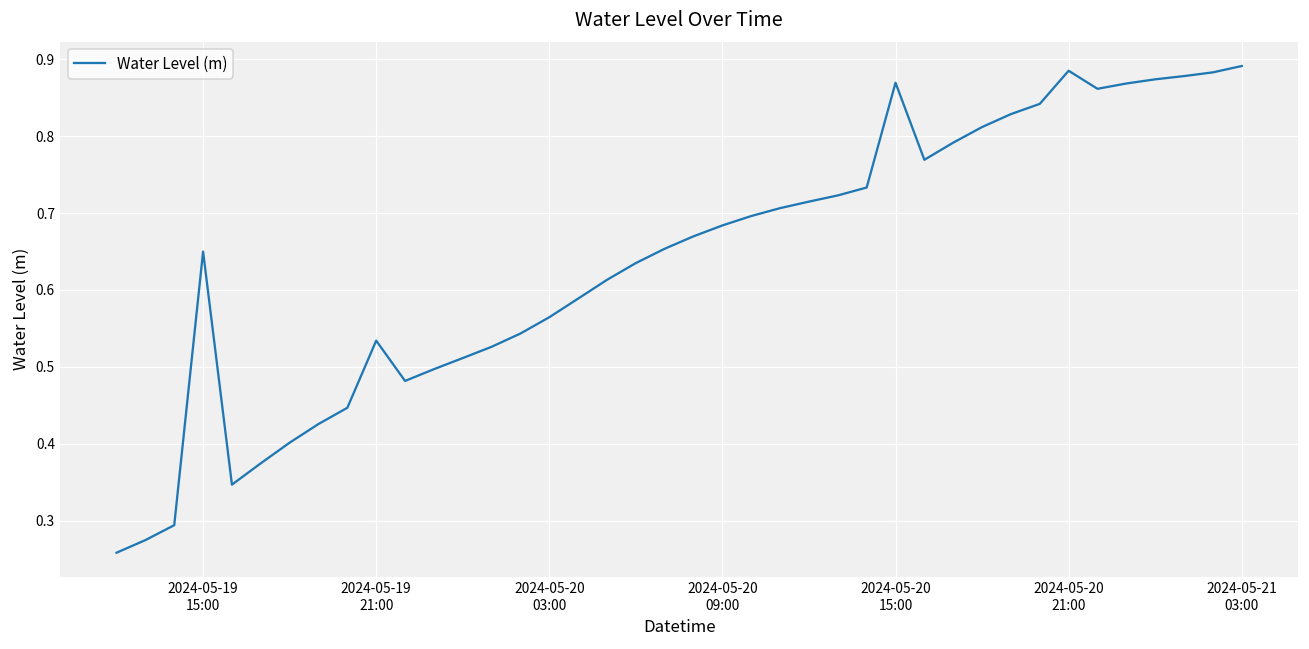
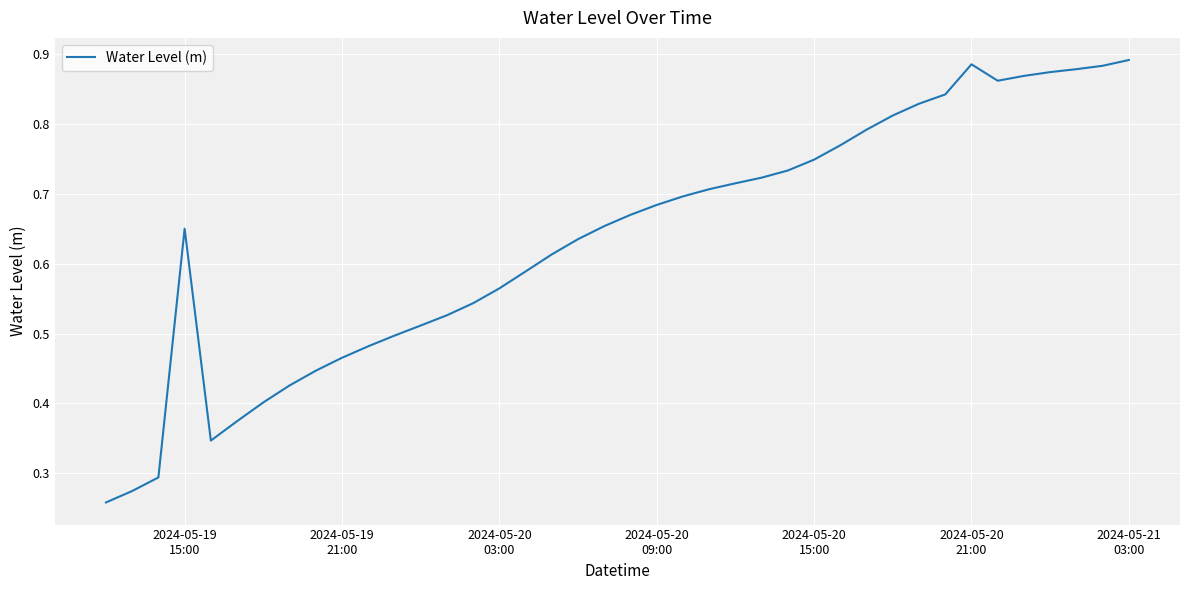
2024-05-19 21:00: 0.53 -> 0.47
2024-05-20 15:00: 0.87 -> 0.75
